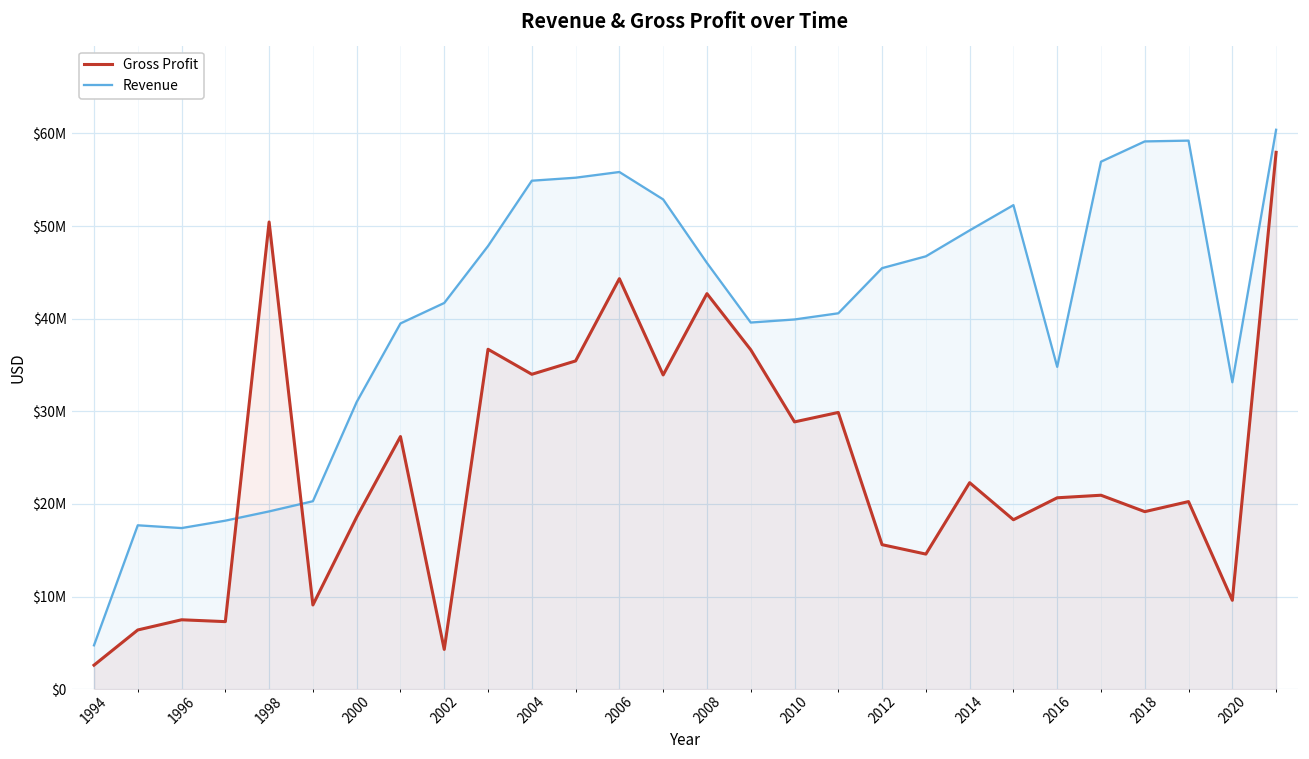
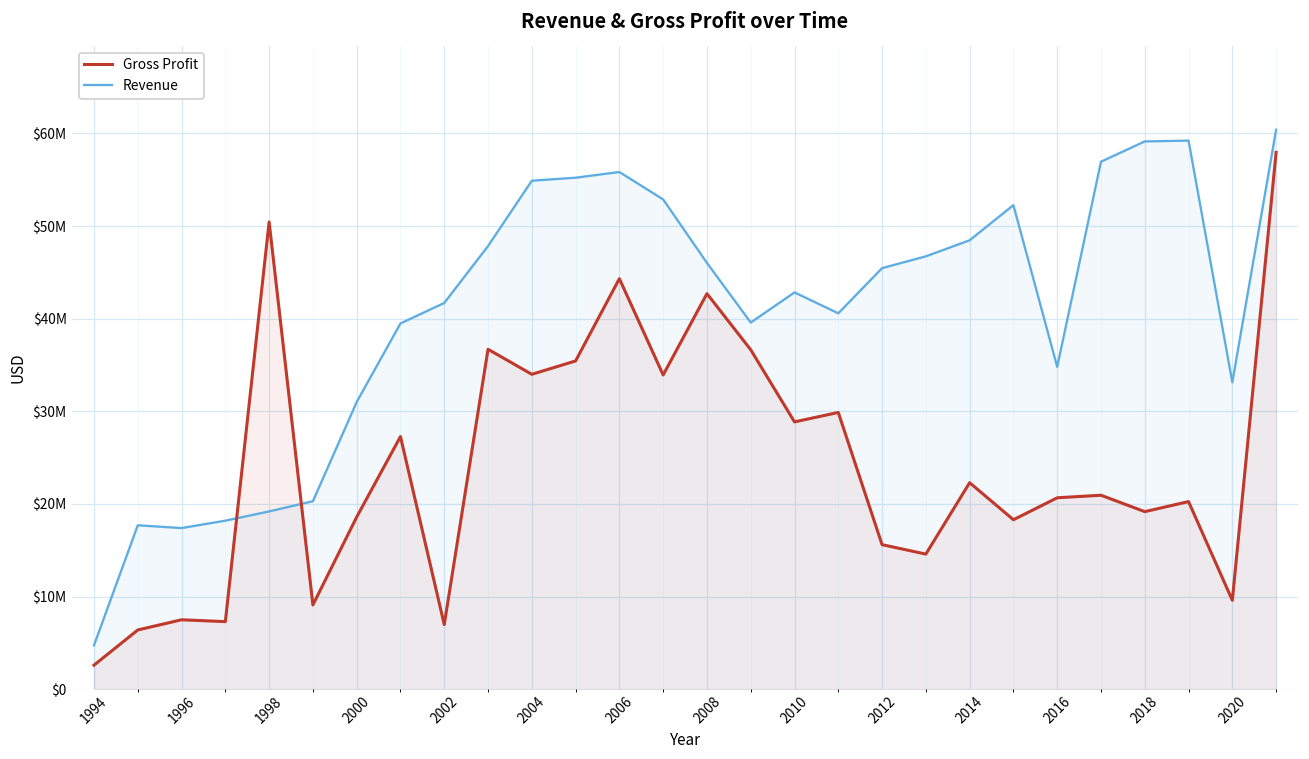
Gross Profit, 2002: $4000000 -> $7000000
Revenue, 2010: $40000000 -> $43000000
Revenue, 2014: $50000000 -> $48000000
